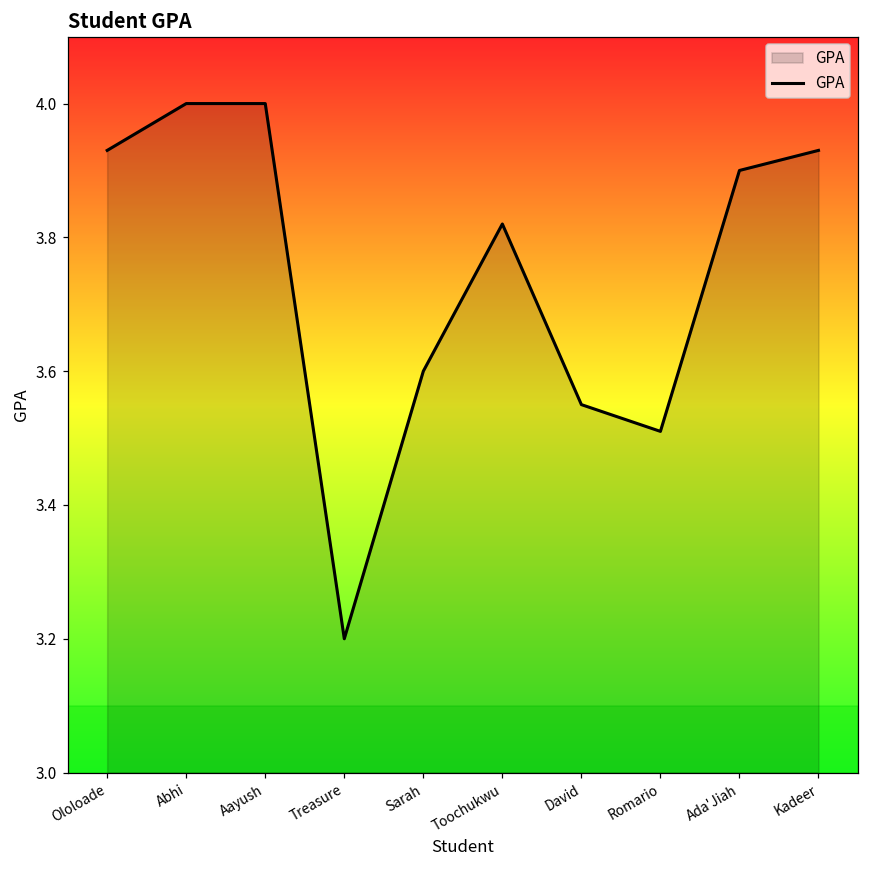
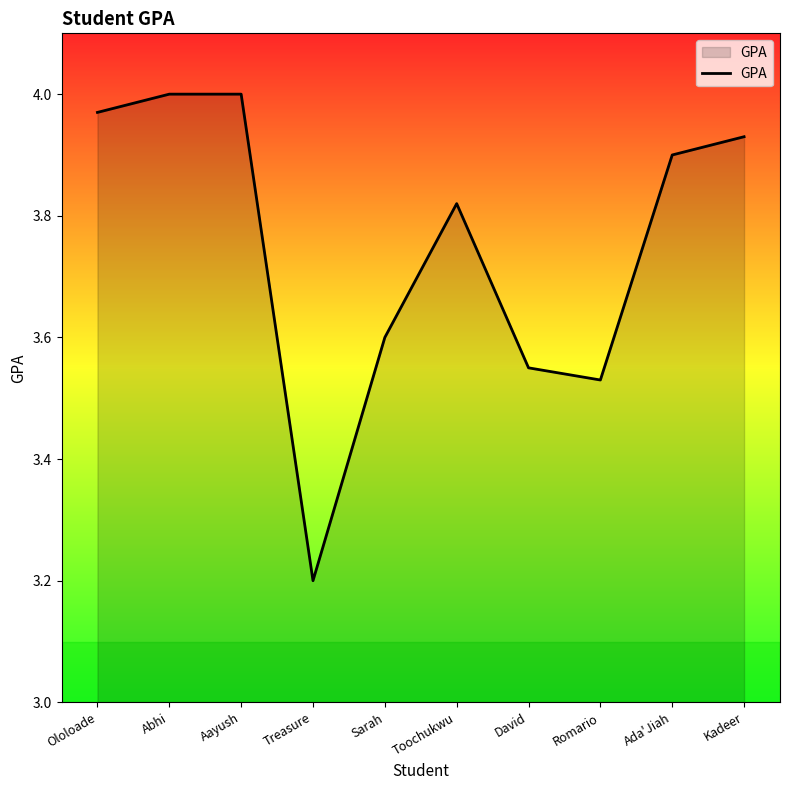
Ololoade: 3.93 -> 3.97
Romario: 3.51 -> 3.53
